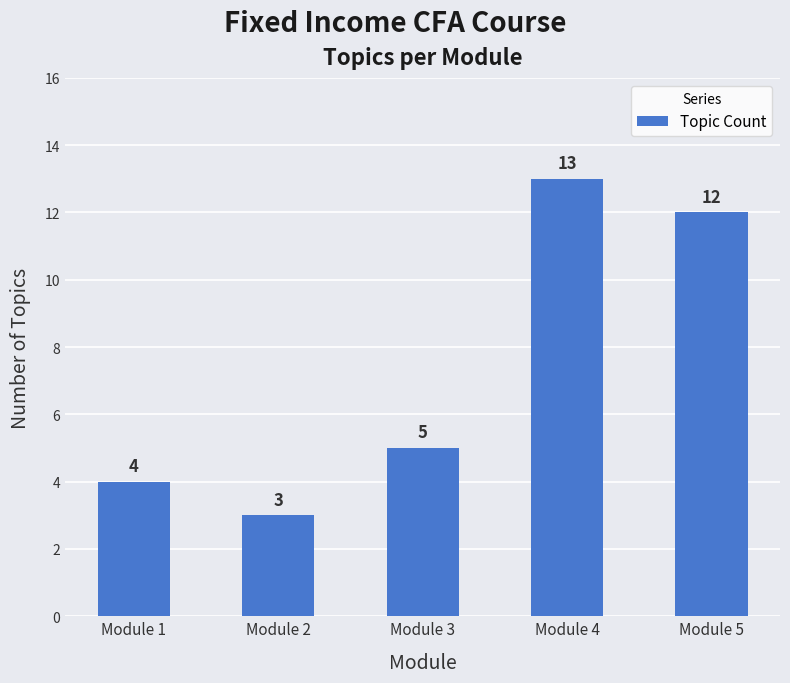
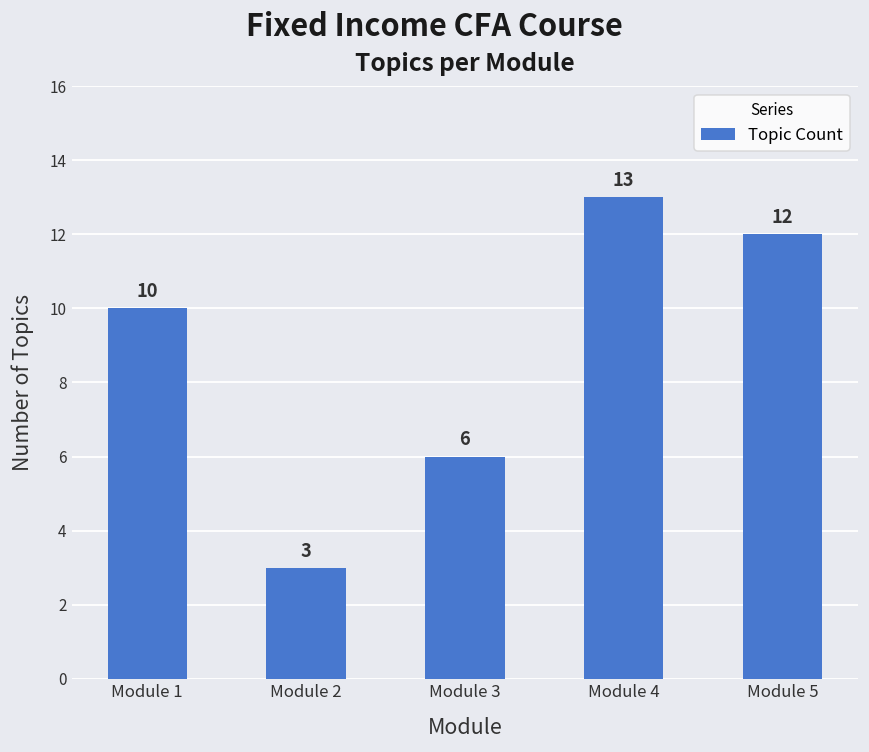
Module 1: 4 -> 10
Module 3: 5 -> 6
